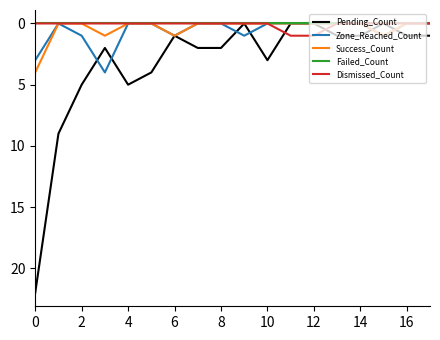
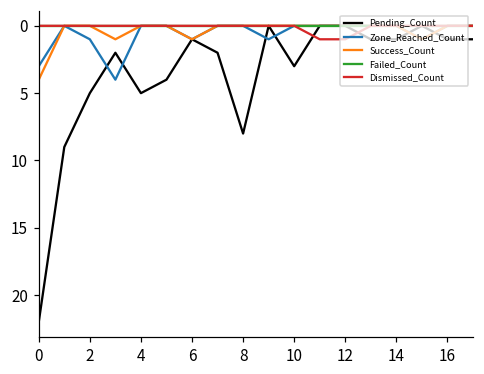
Pending_Count, 8: 2 -> 8
